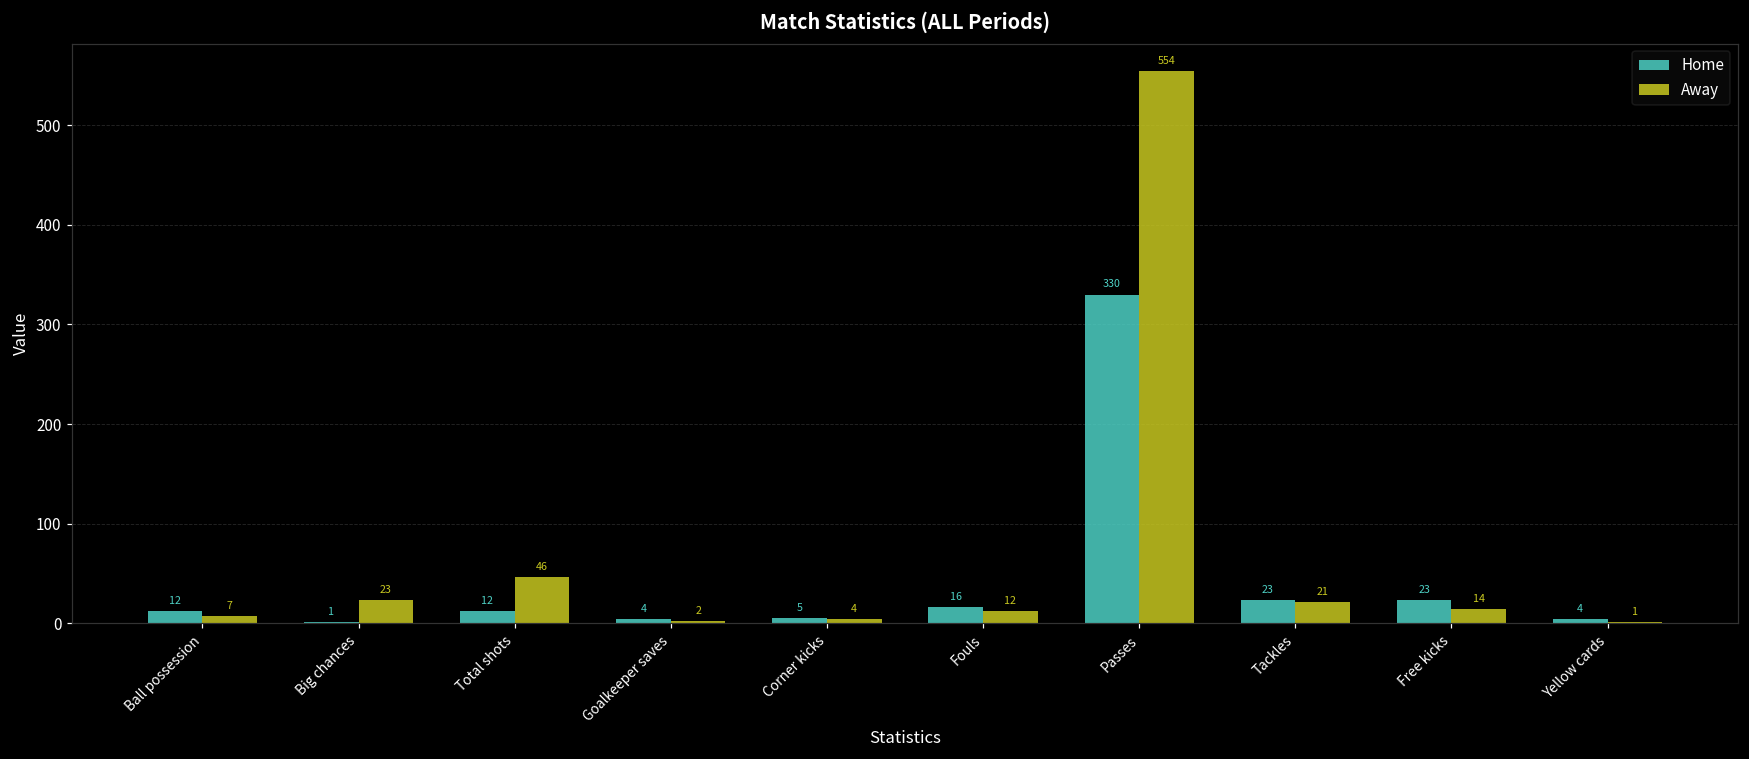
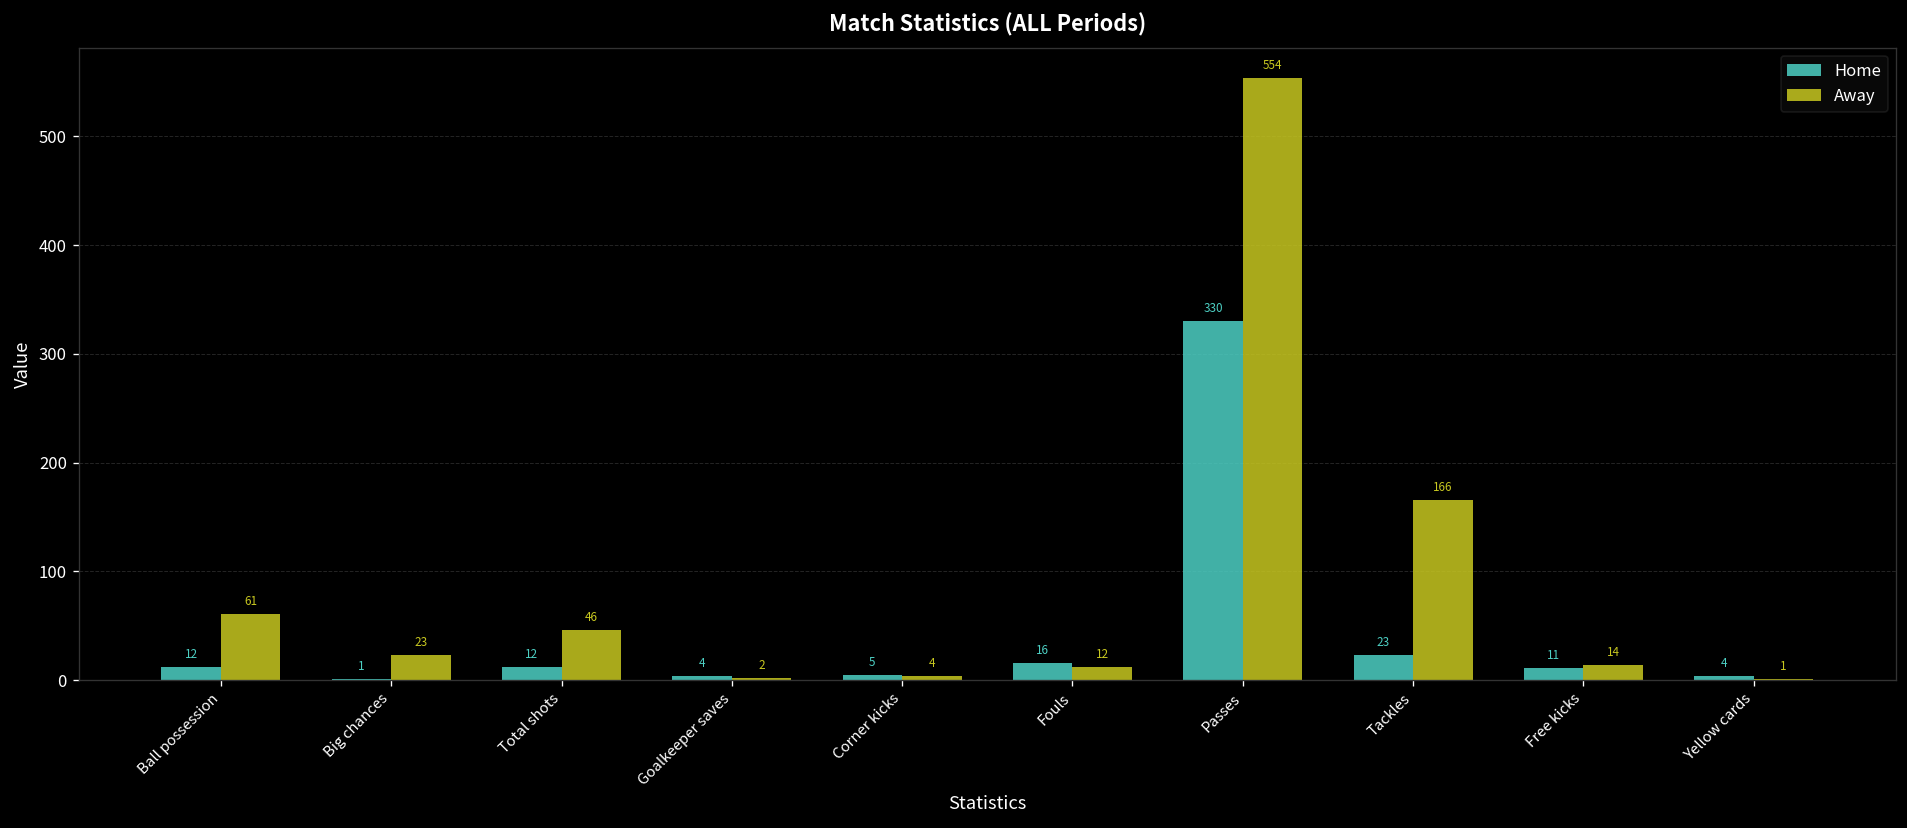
Away, Ball possession: 7 -> 61
Away, Tackles: 21 -> 166
Home, Free kicks: 23 -> 11
